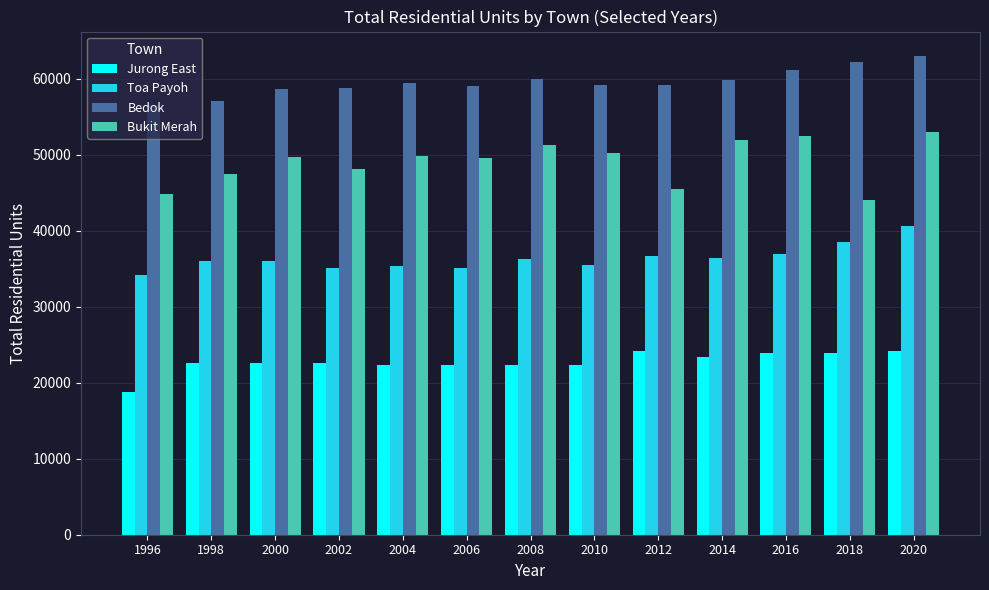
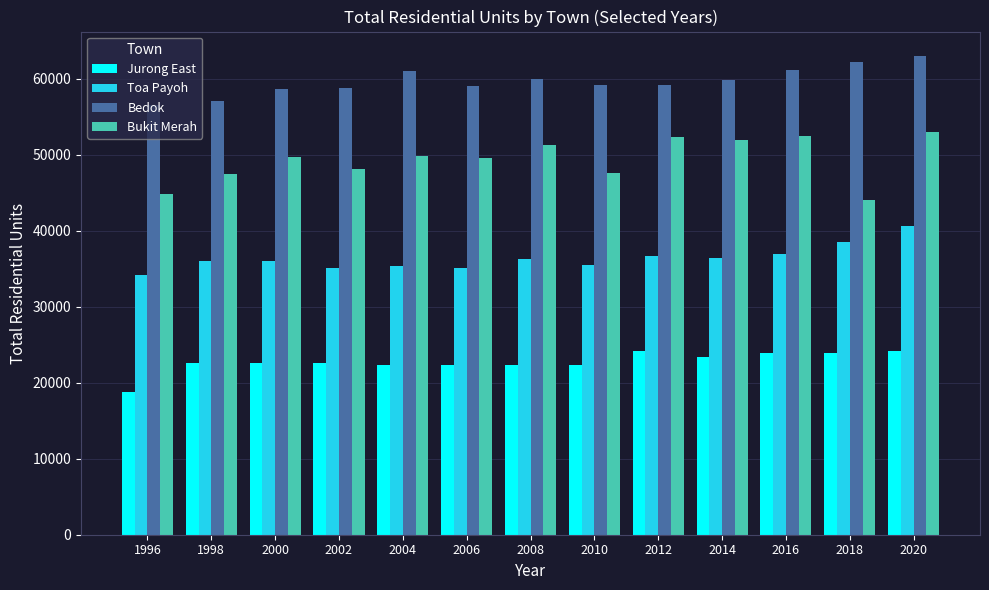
Bedok, 2004: 59000 -> 61000
Bukit Merah, 2010: 50000 -> 48000
Bukit Merah, 2012: 46000 -> 52000
